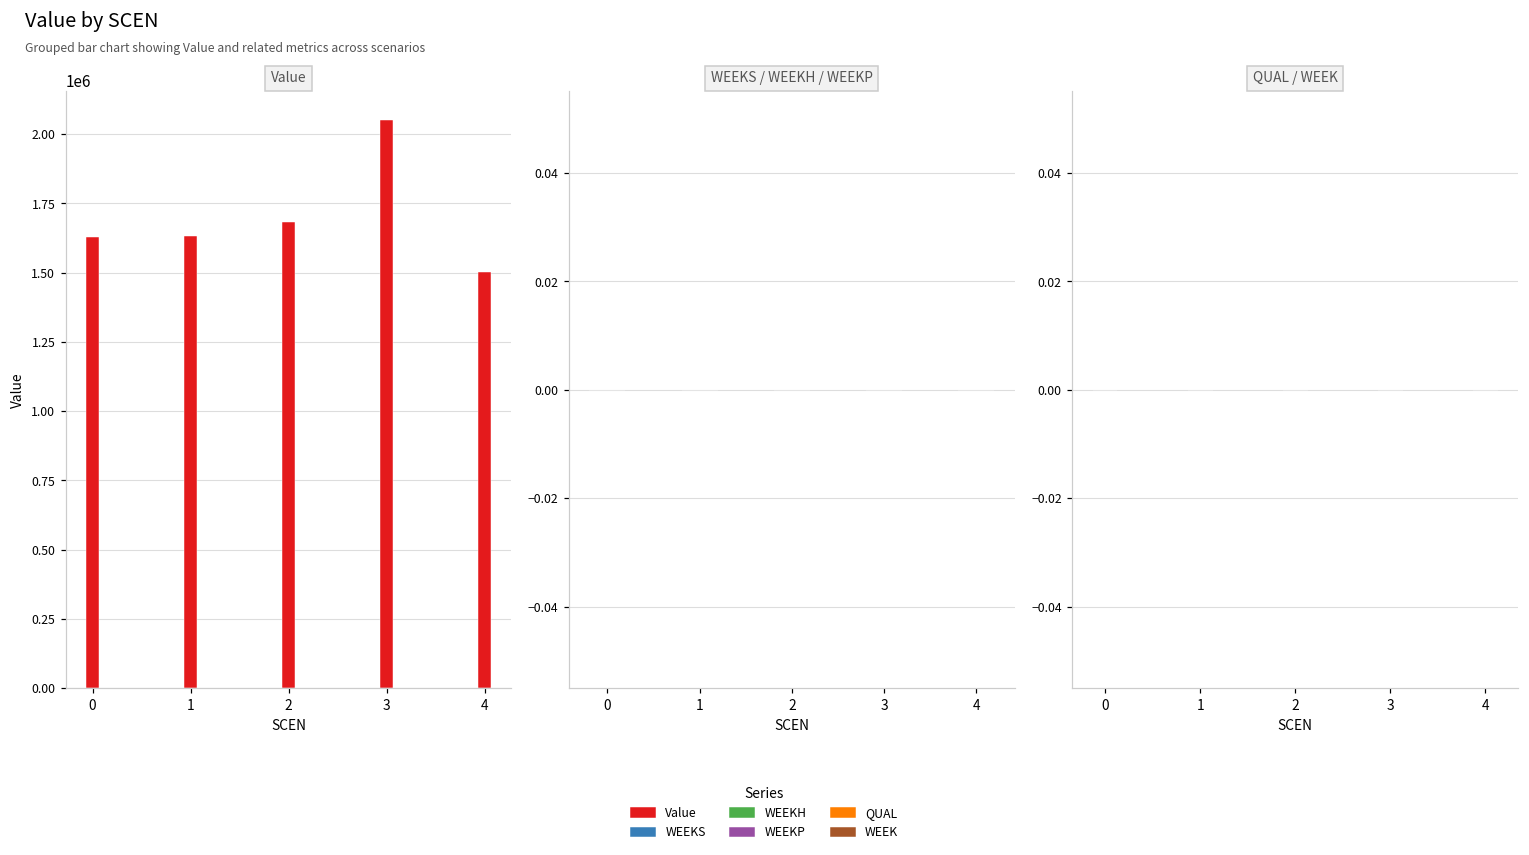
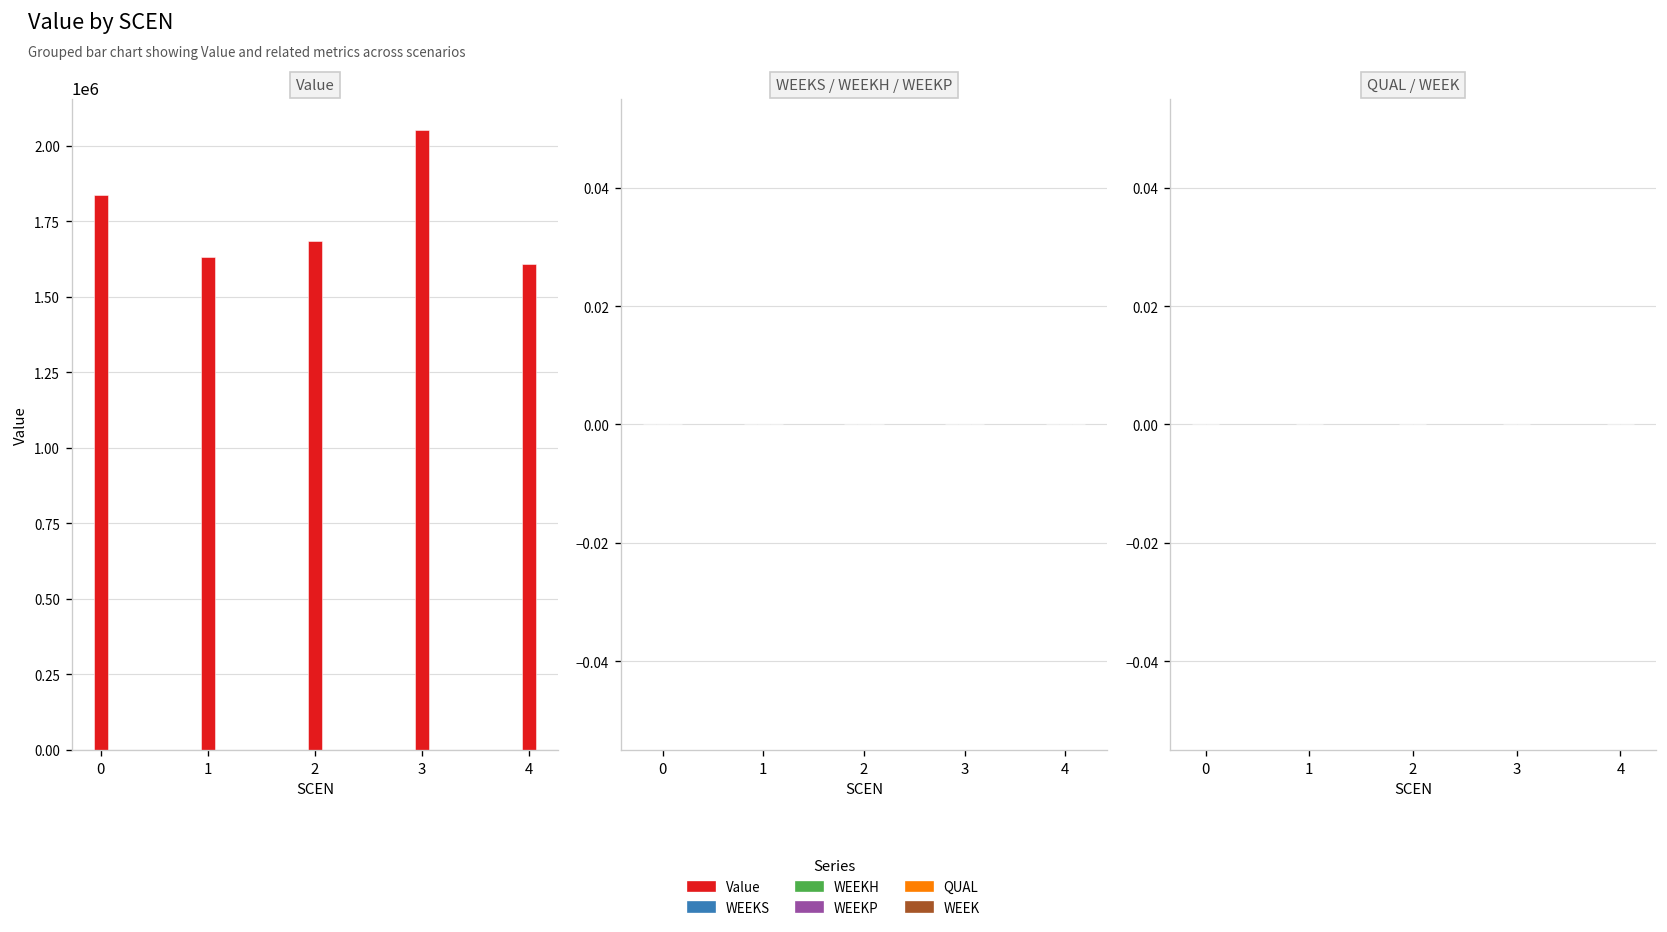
Value, 0: 1630000 -> 1840000
Value, 4: 1500000 -> 1610000
